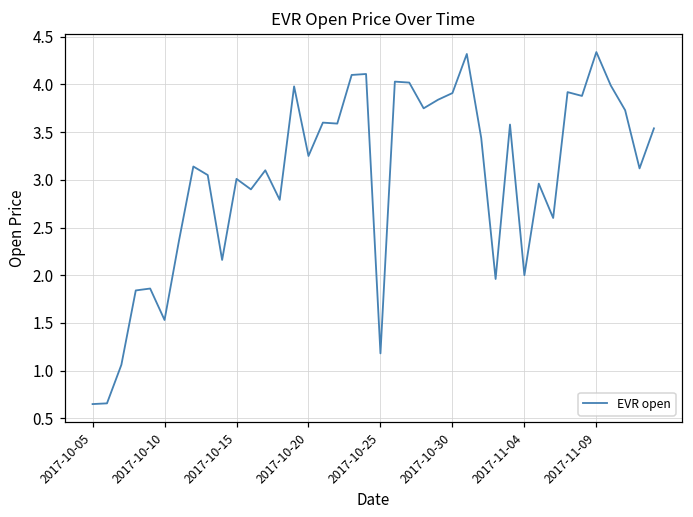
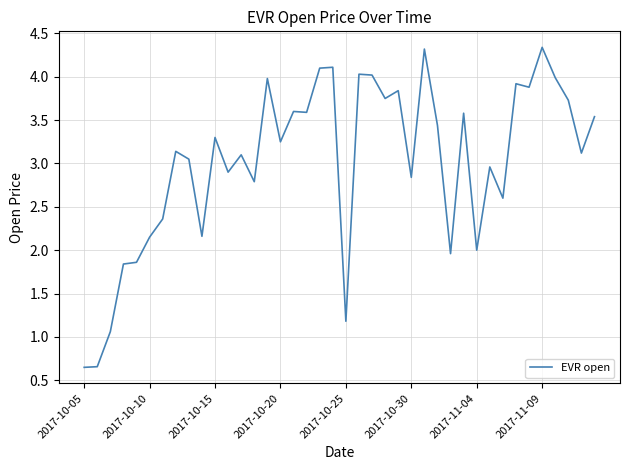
2017-10-10: 1.5 -> 2.2
2017-10-15: 3.0 -> 3.3
2017-10-30: 3.9 -> 2.8
